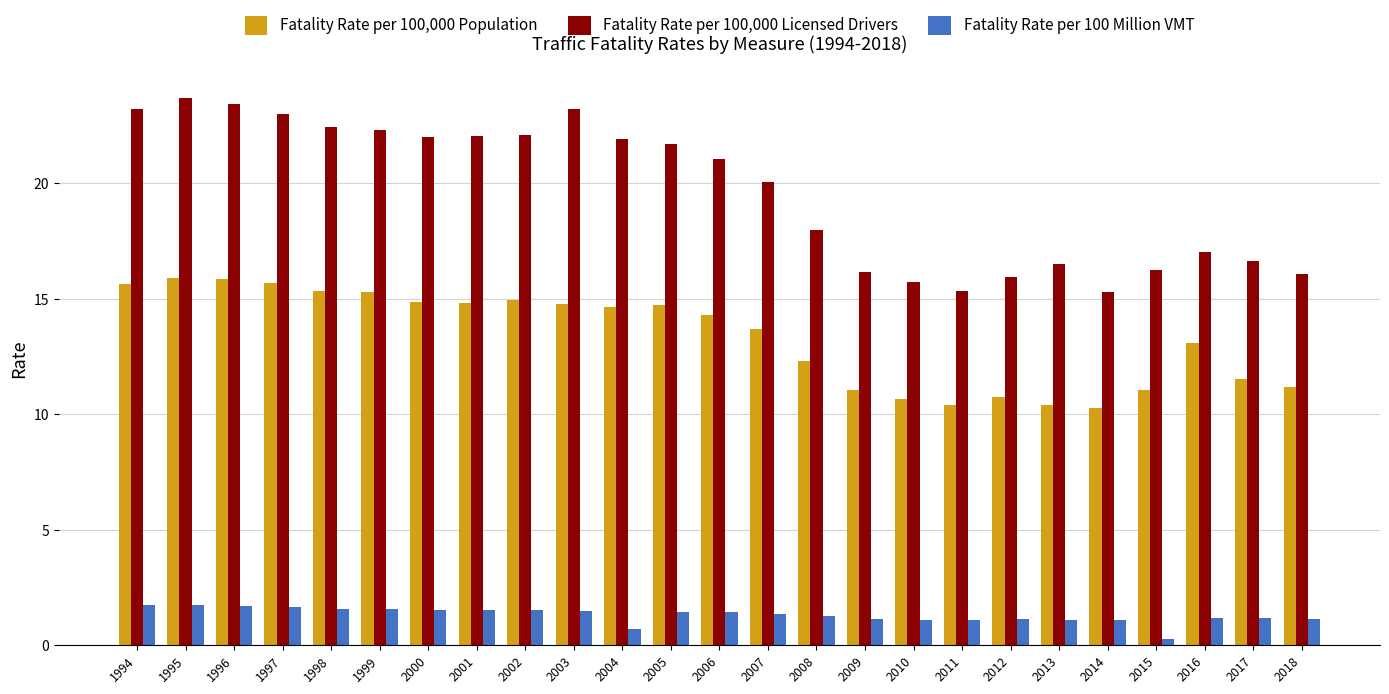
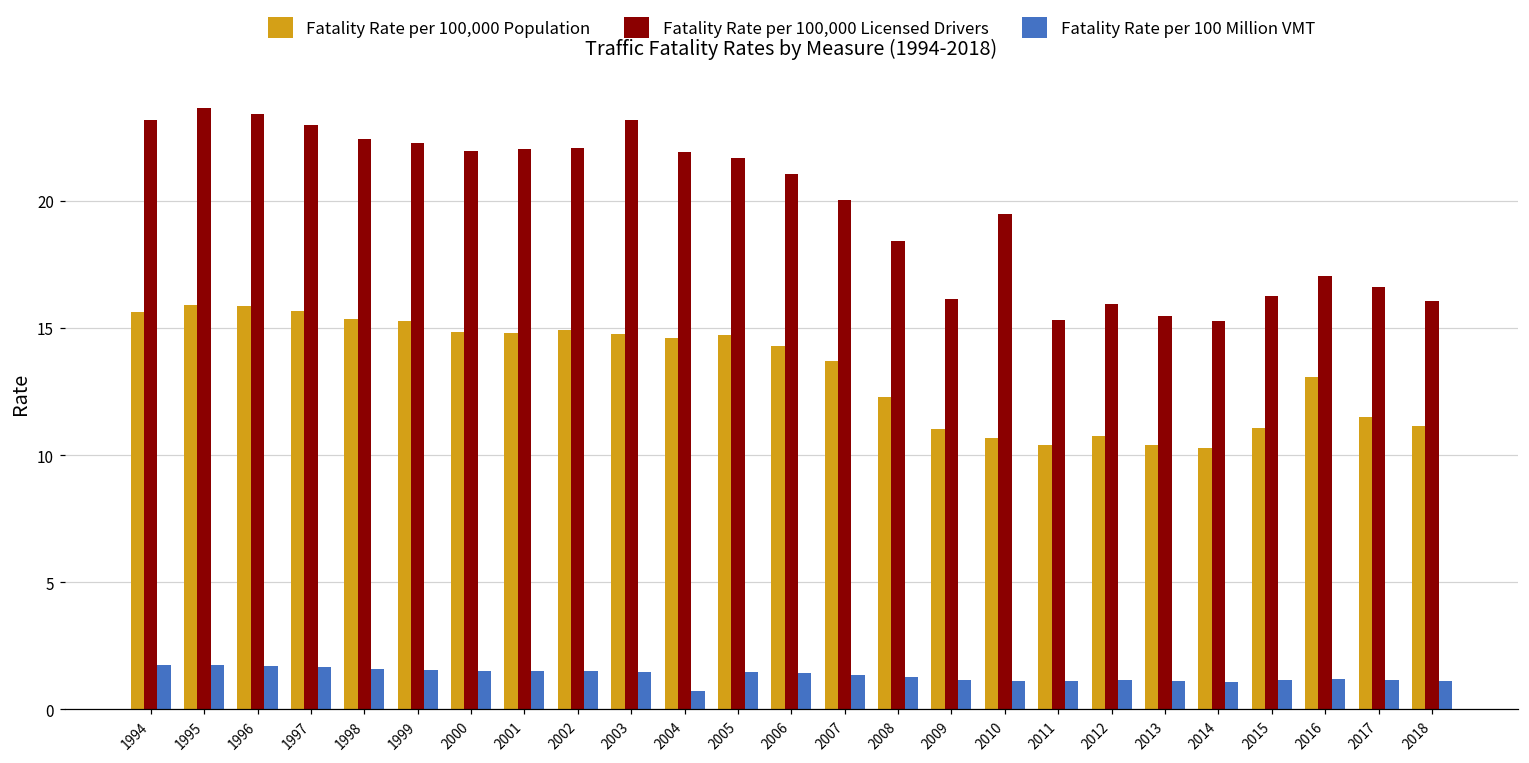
Fatality Rate per 100,000 Licensed Drivers, 2008: 18.0 -> 18.5
Fatality Rate per 100,000 Licensed Drivers, 2010: 15.7 -> 19.5
Fatality Rate per 100,000 Licensed Drivers, 2013: 16.5 -> 15.5
Fatality Rate per 100 Million VMT, 2015: 0.3 -> 1.2
